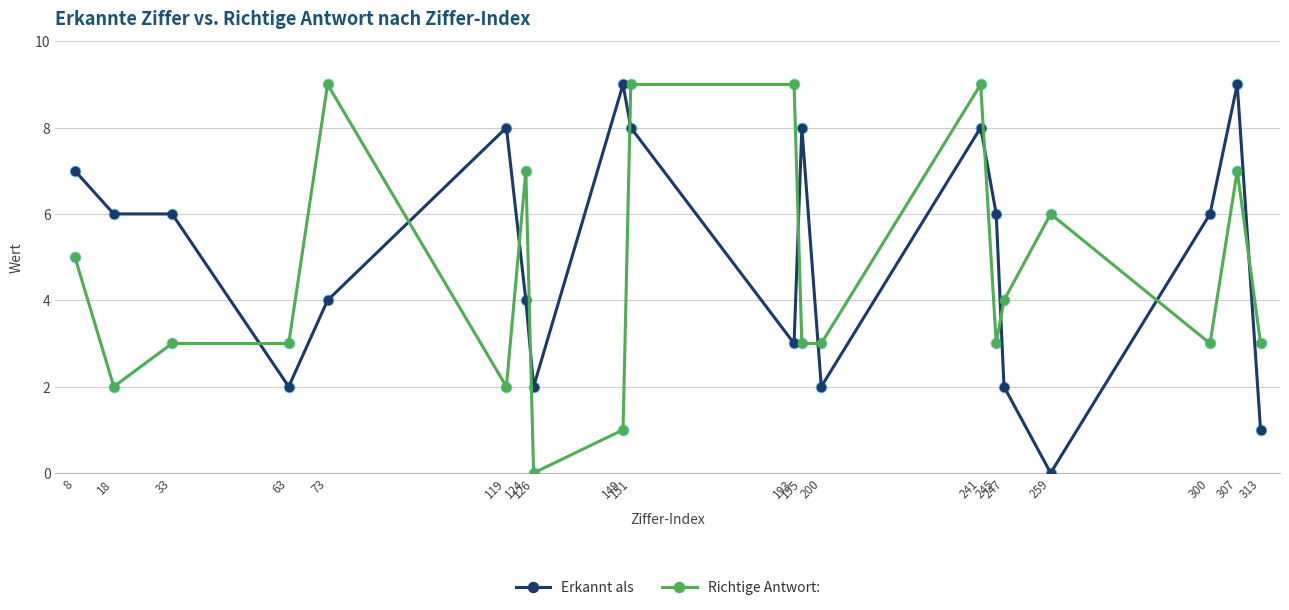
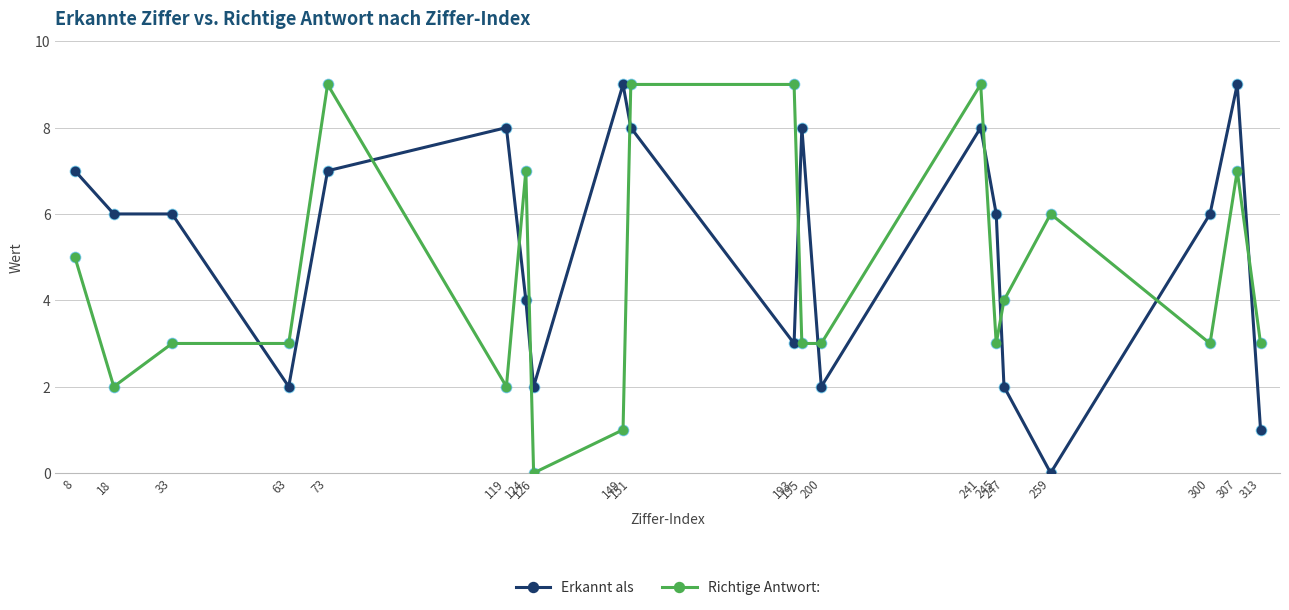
Erkannt als, 73: 4 -> 7
